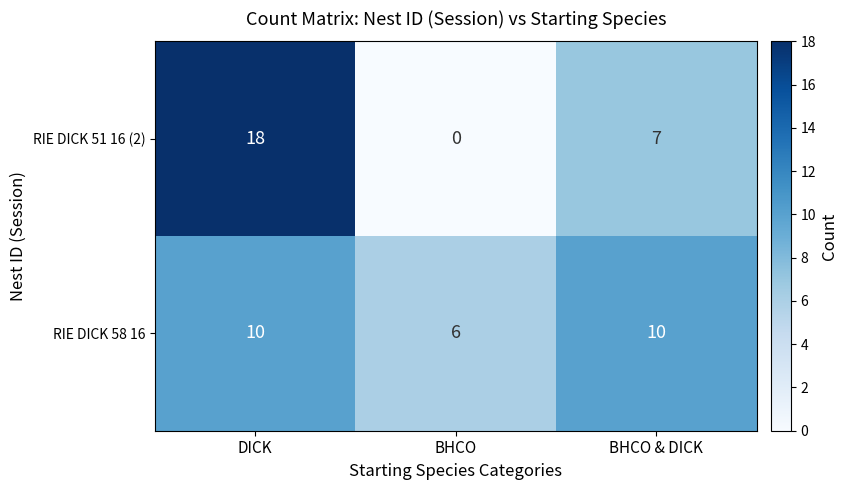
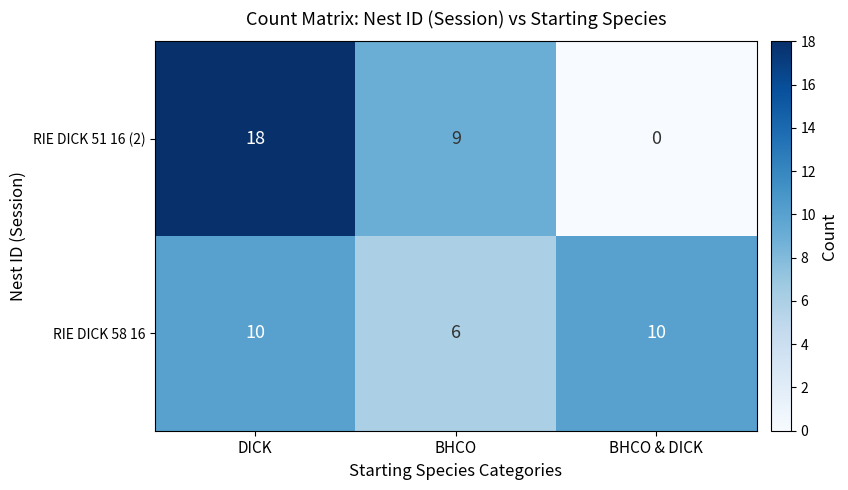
RIE DICK 51 16 (2), BHCO: 0 -> 9
RIE DICK 51 16 (2), BHCO & DICK: 7 -> 0
